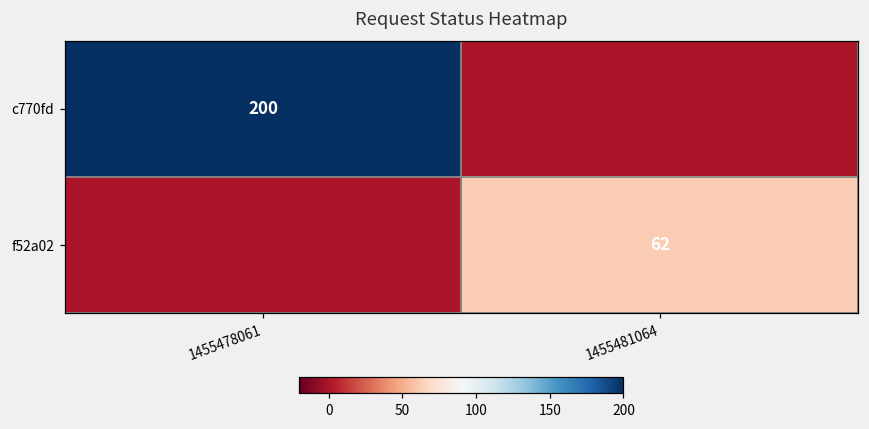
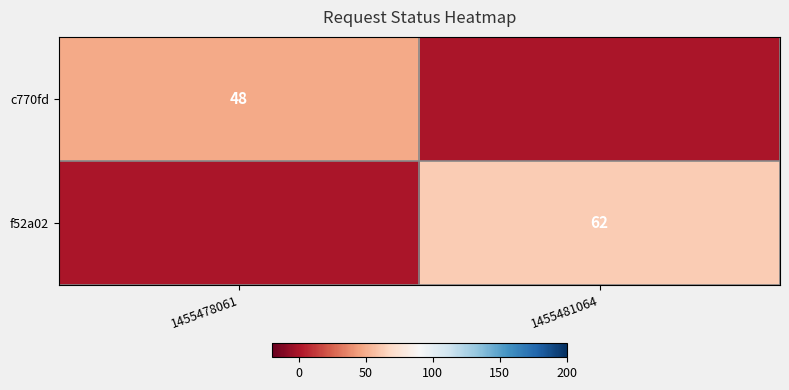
c770fd, 1455478061: 200 -> 48
